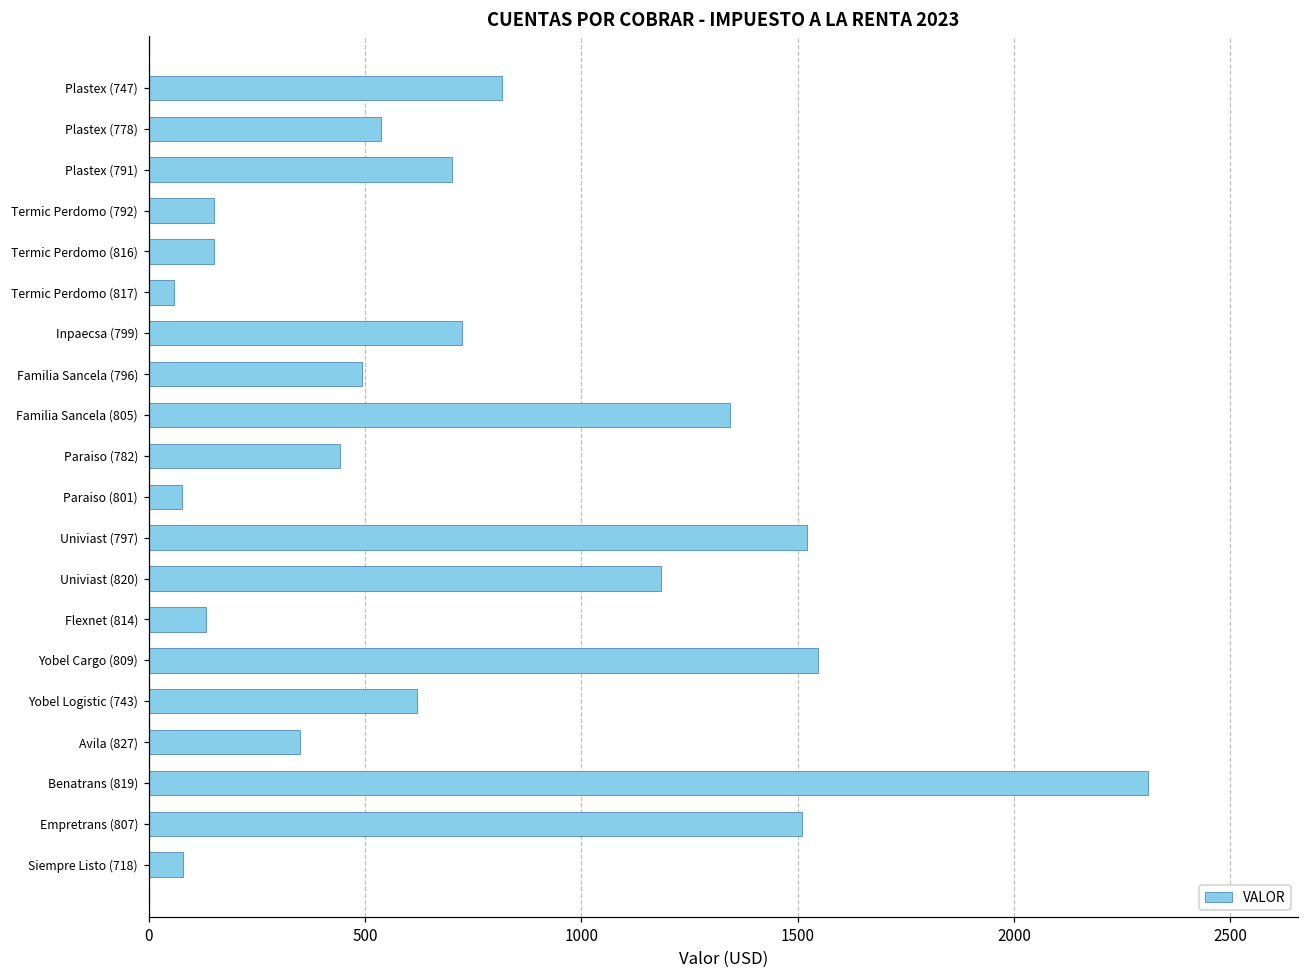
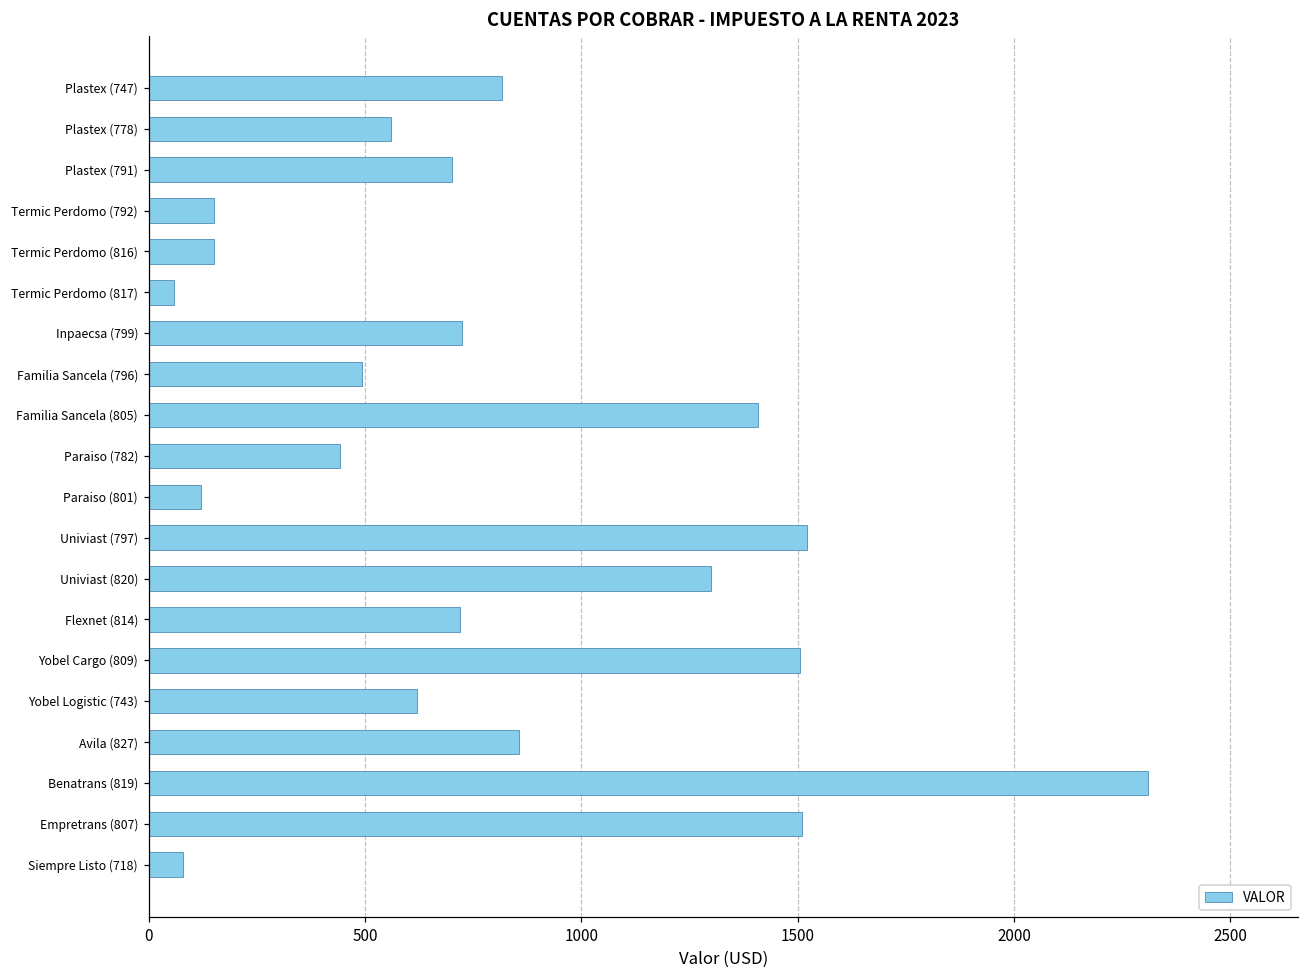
Plastex (778): 540 -> 560
Familia Sancela (805): 1340 -> 1410
Paraiso (801): 80 -> 120
Univiast (820): 1180 -> 1300
Flexnet (814): 130 -> 720
Yobel Cargo (809): 1550 -> 1510
Avila (827): 350 -> 860
